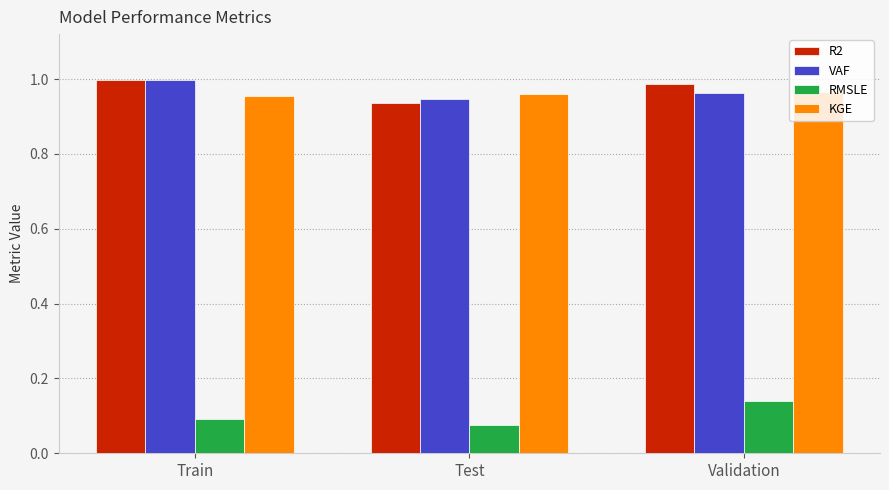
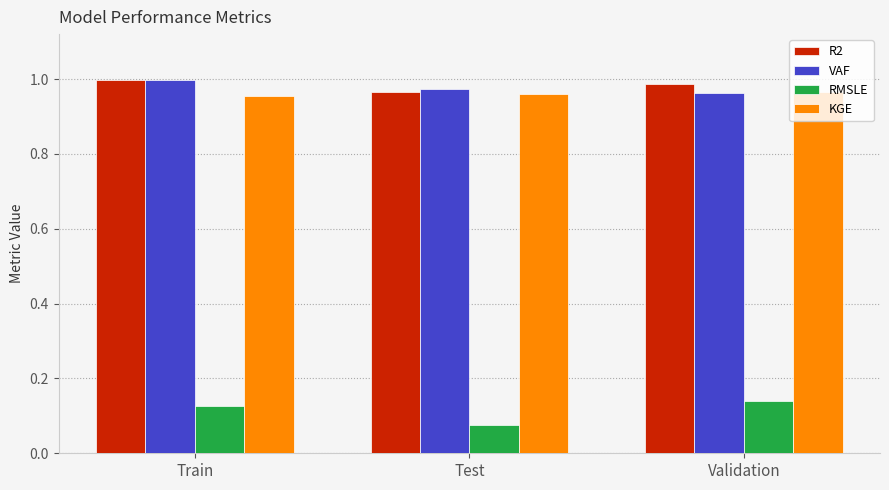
RMSLE, Train: 0.09 -> 0.13
R2, Test: 0.94 -> 0.97
VAF, Test: 0.95 -> 0.97
